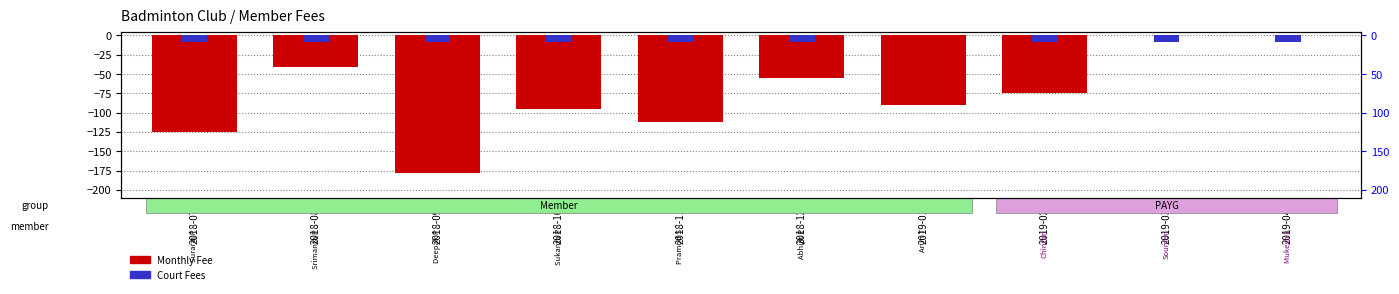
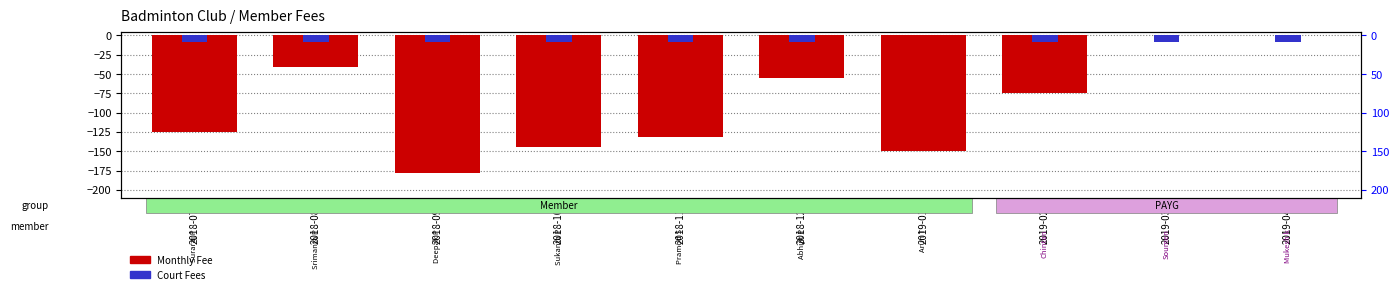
Monthly Fee, 2018-10: -100 -> -140
Monthly Fee, 2018-11: -110 -> -130
Monthly Fee, 2019-01: -90 -> -150
